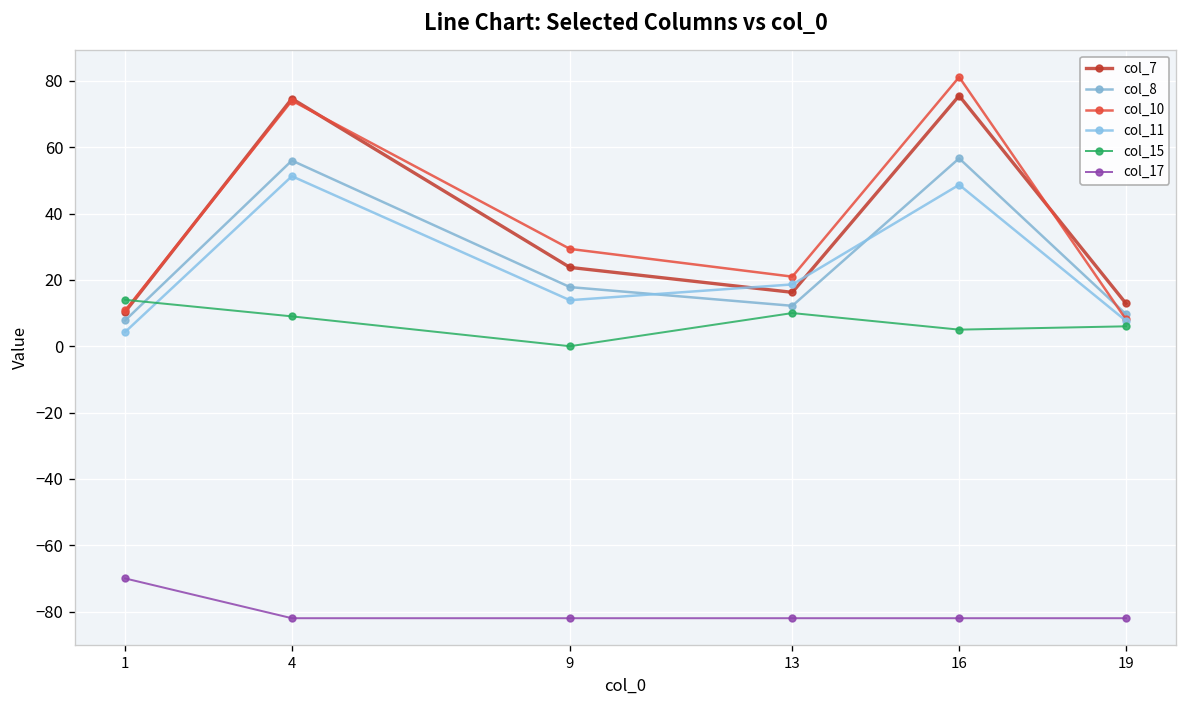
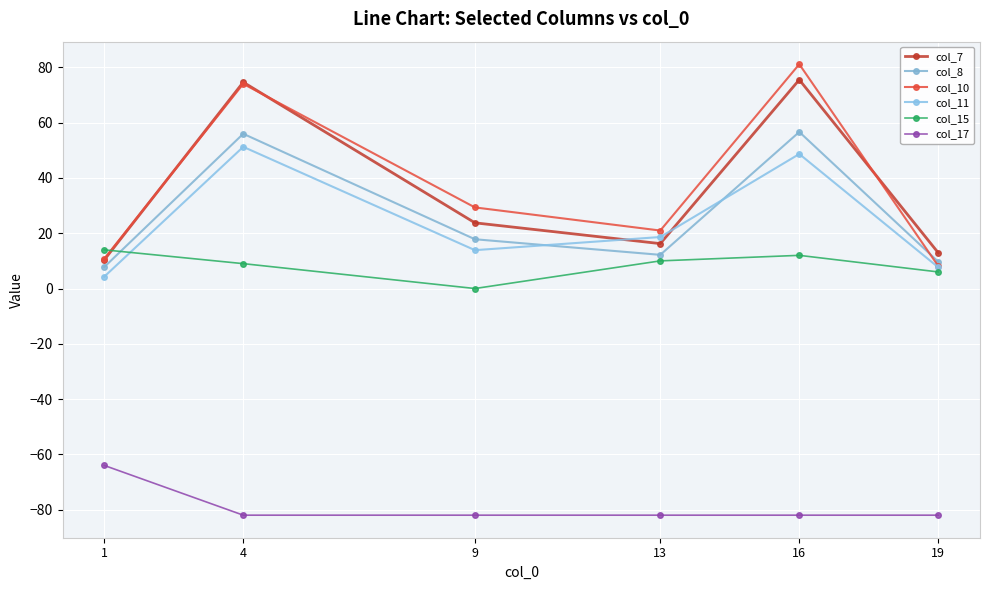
col_17, 1: -70 -> -64
col_15, 16: 5 -> 12
